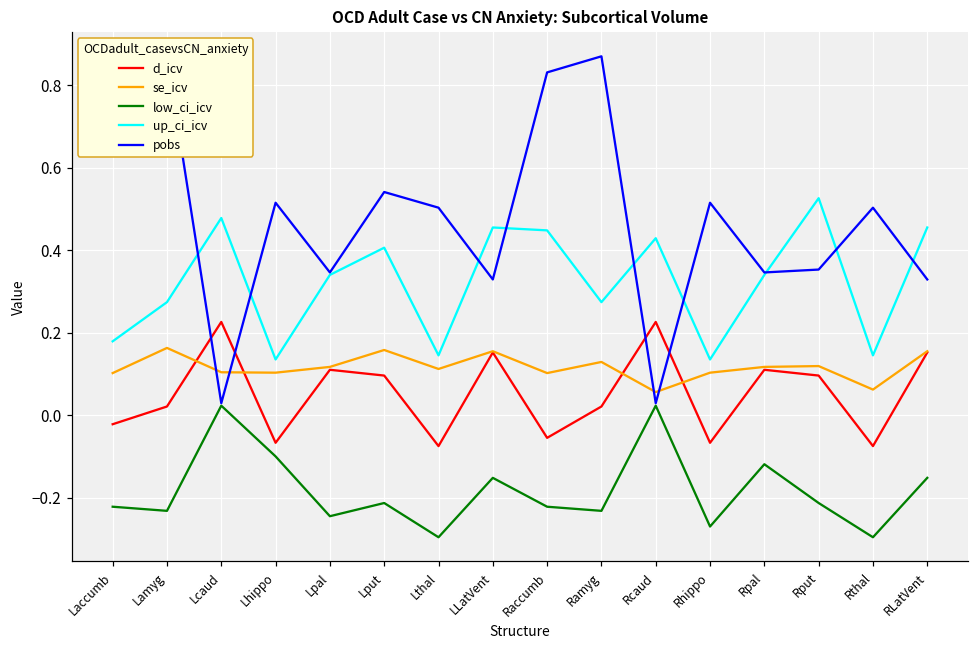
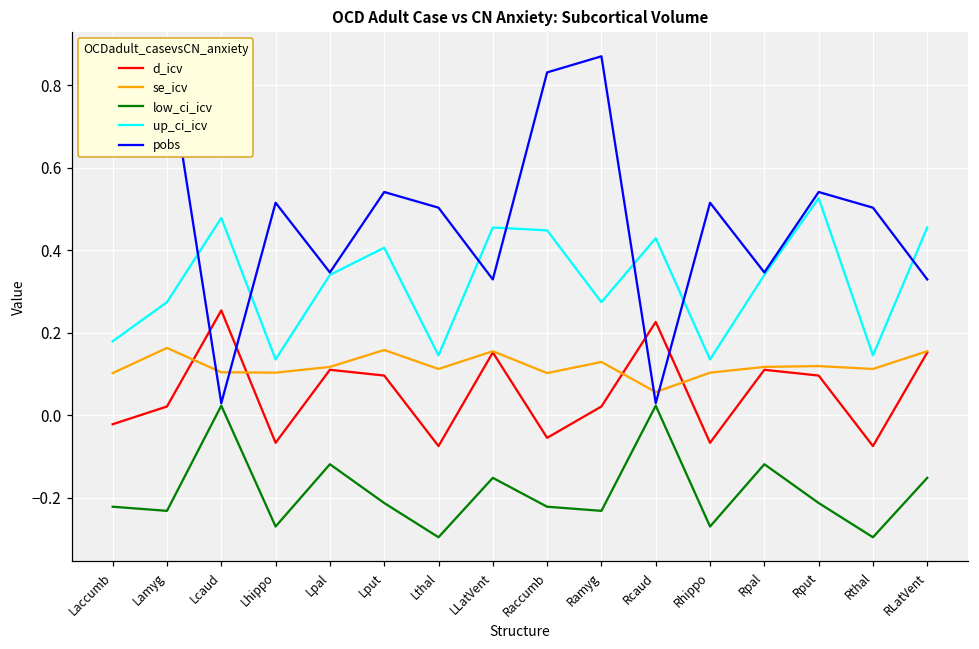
d_icv, Lcaud: 0.23 -> 0.25
low_ci_icv, Lhippo: -0.10 -> -0.27
low_ci_icv, Lpal: -0.25 -> -0.12
pobs, Rput: 0.35 -> 0.54
se_icv, Rthal: 0.06 -> 0.11
